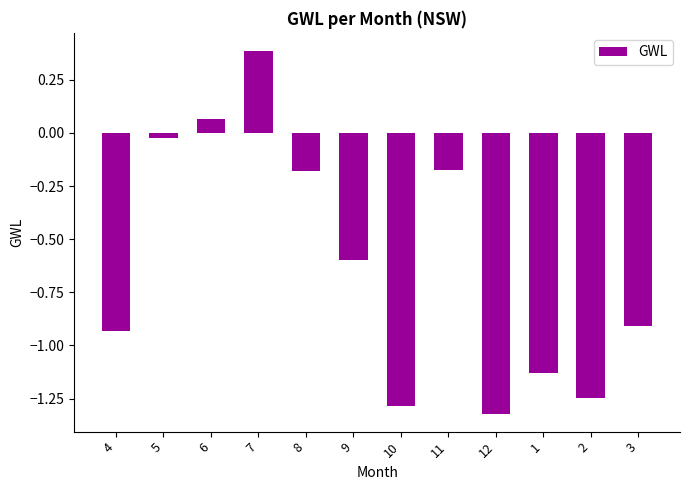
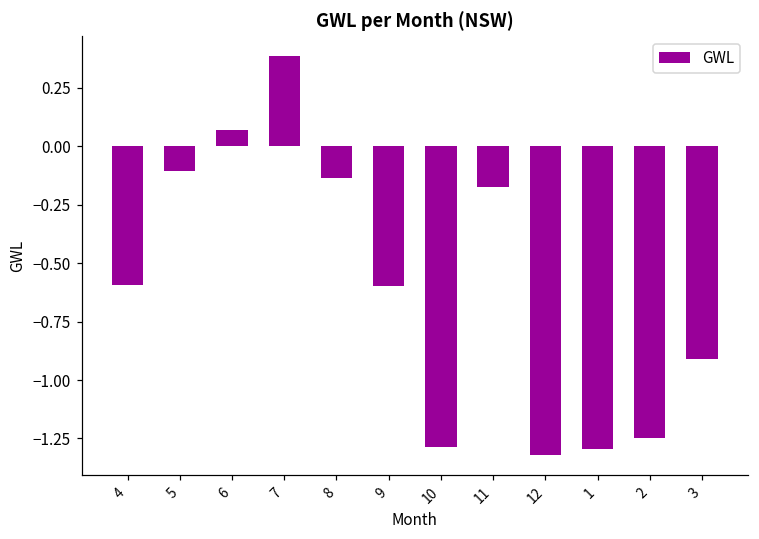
4: -0.93 -> -0.59
5: -0.02 -> -0.11
8: -0.18 -> -0.14
1: -1.13 -> -1.29
